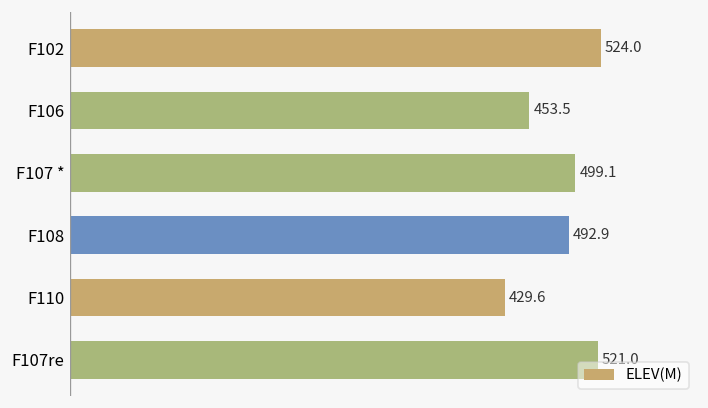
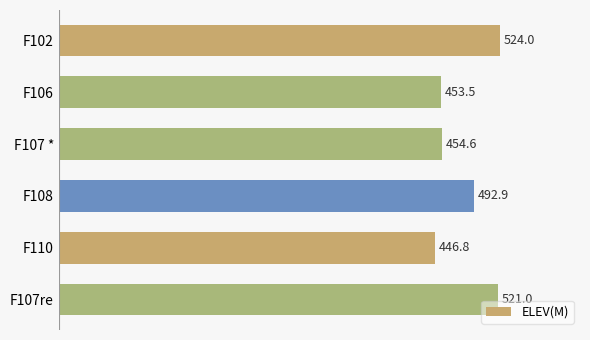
F107 *: 499.1 -> 454.6
F110: 429.6 -> 446.8
